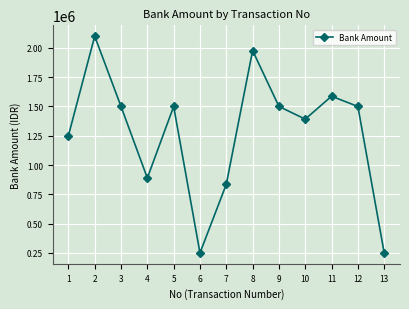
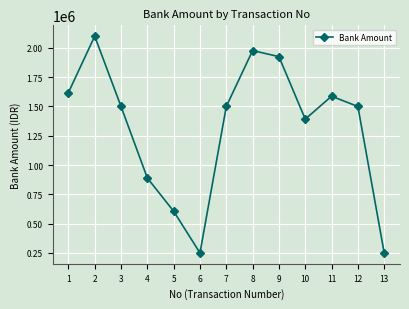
1: 1250000 -> 1620000
5: 1500000 -> 610000
7: 840000 -> 1500000
9: 1500000 -> 1930000
